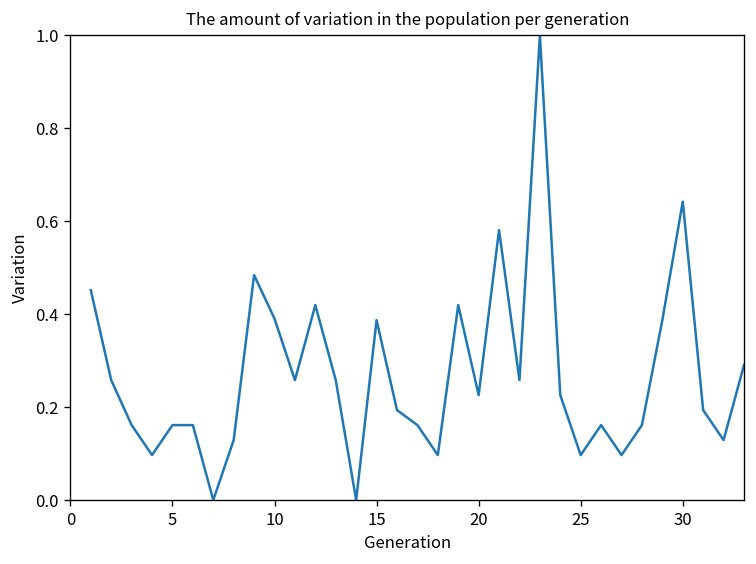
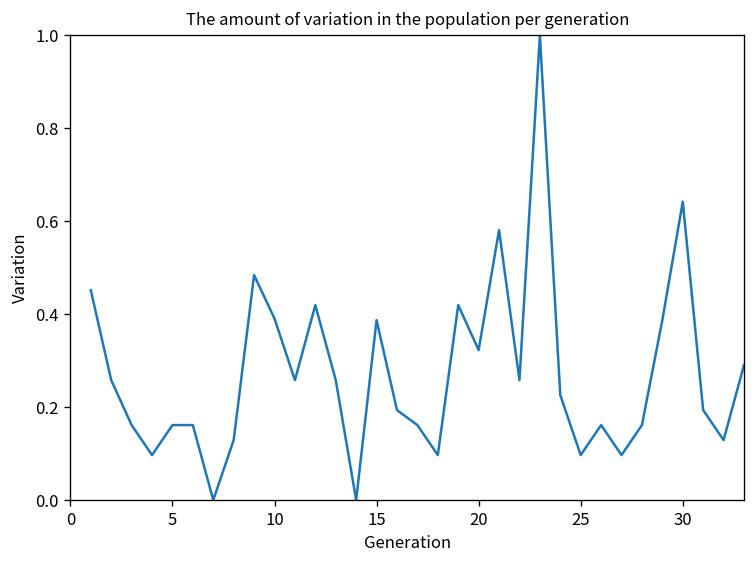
20: 0.23 -> 0.32
